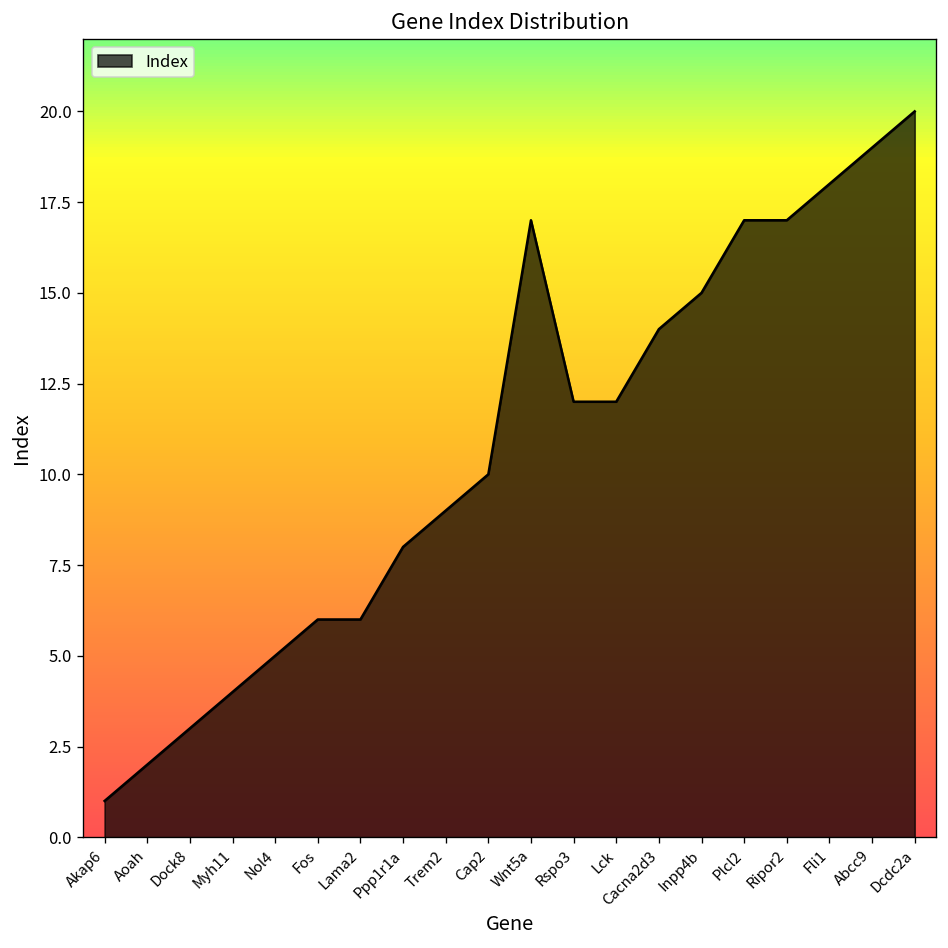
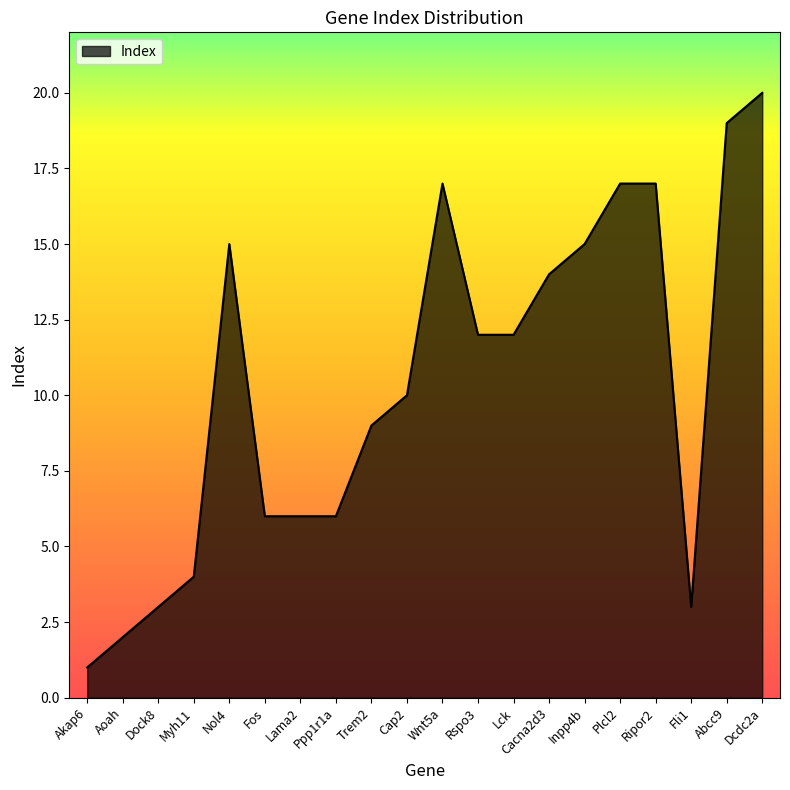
Nol4: 5 -> 15
Ppp1r1a: 8 -> 6
Fli1: 18 -> 3
